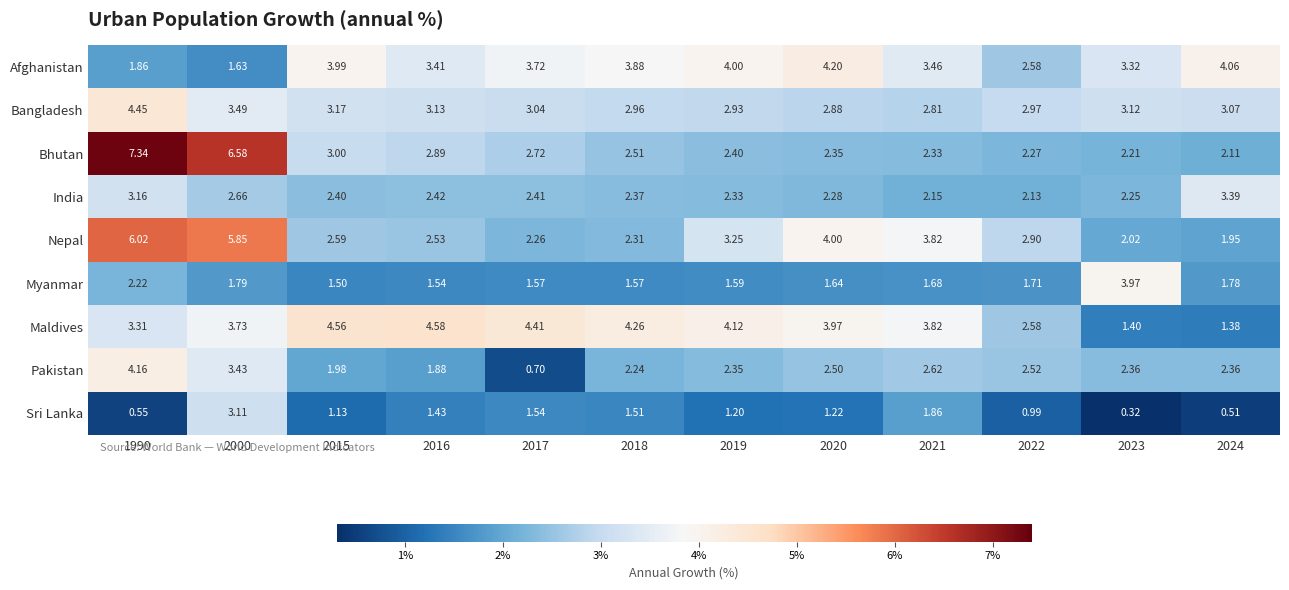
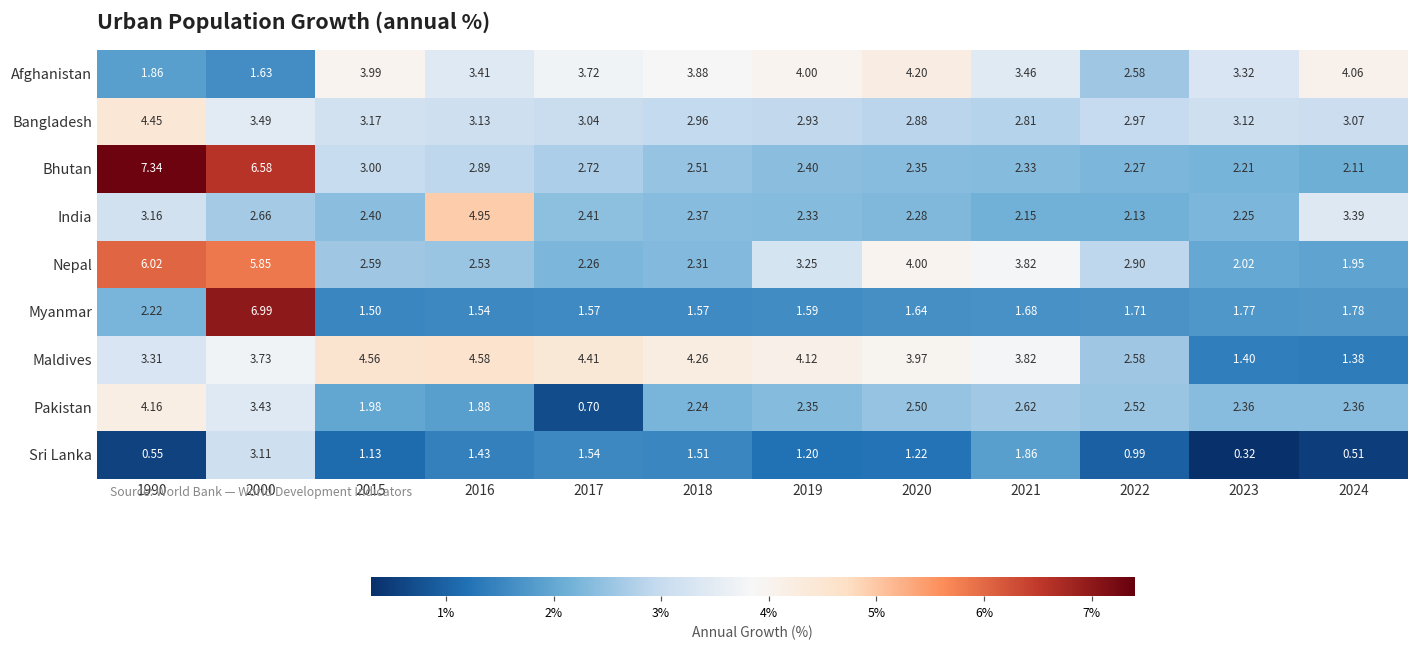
India, 2016: 2.42 -> 4.95
Myanmar, 2000: 1.79 -> 6.99
Myanmar, 2023: 3.97 -> 1.77
